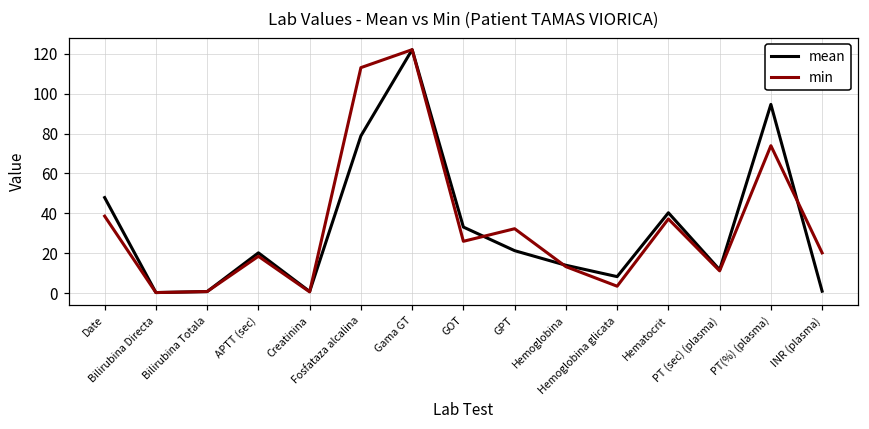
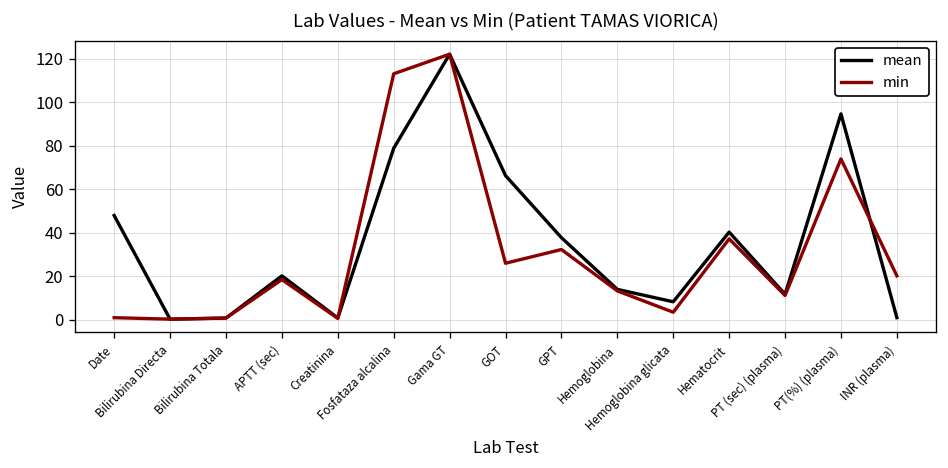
min, Date: 39 -> 1
mean, GOT: 33 -> 66
mean, GPT: 21 -> 38
